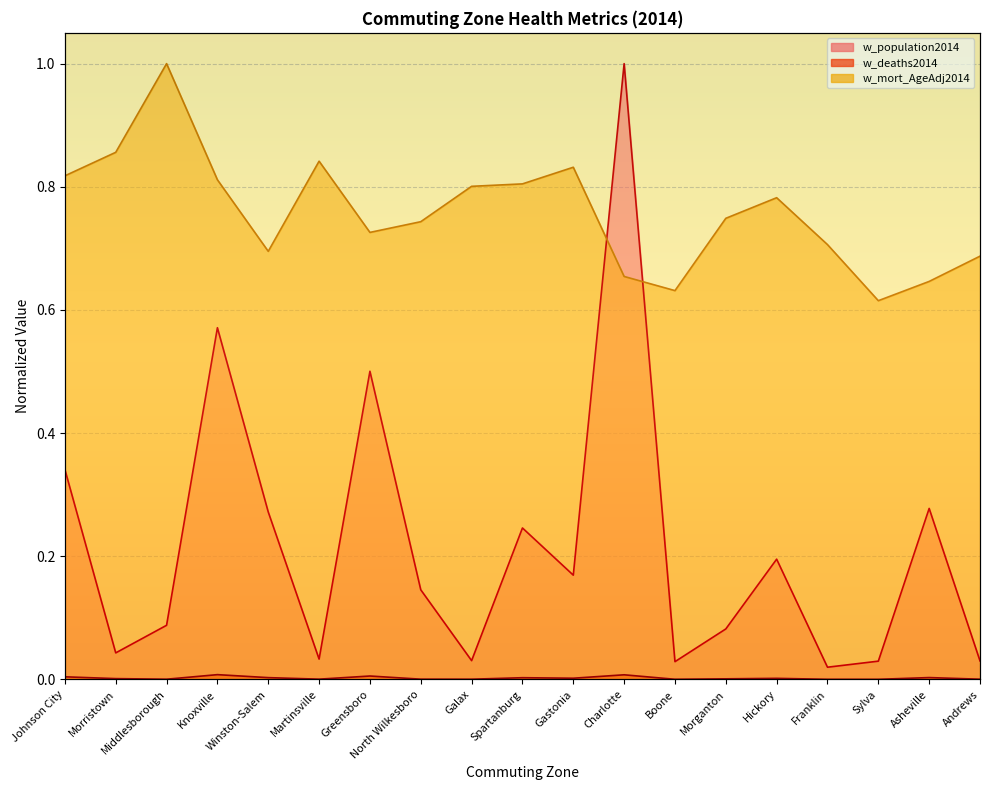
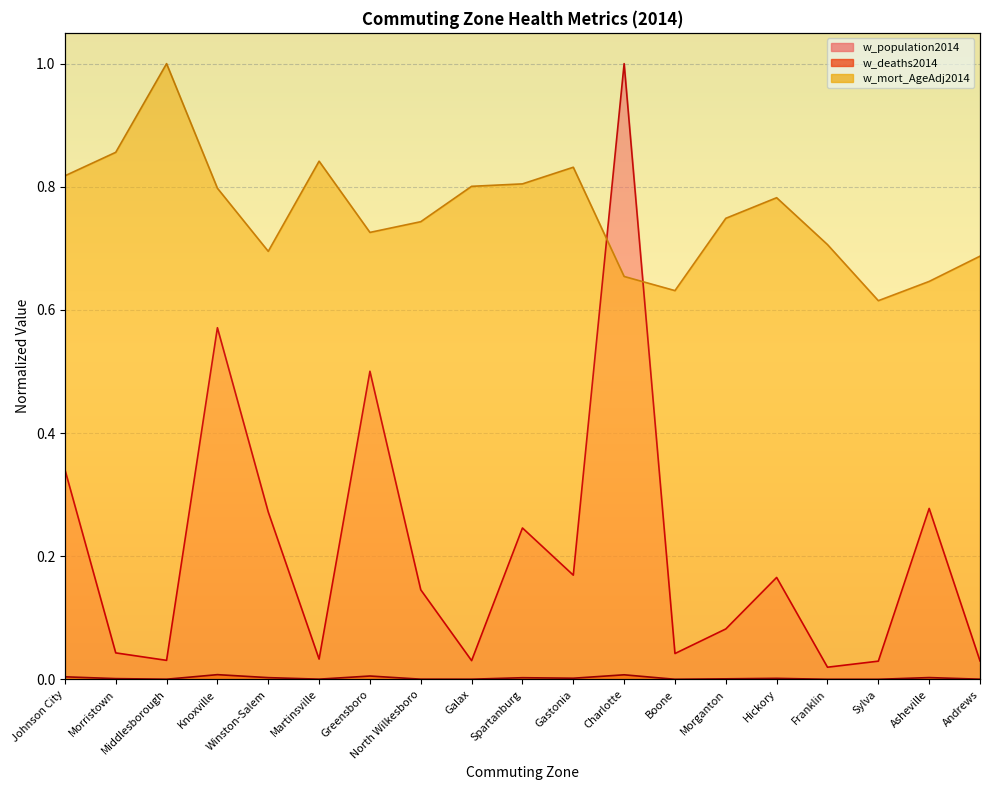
w_population2014, Middlesborough: 0.09 -> 0.03
w_mort_AgeAdj2014, Knoxville: 0.81 -> 0.80
w_population2014, Boone: 0.03 -> 0.04
w_population2014, Hickory: 0.20 -> 0.17
